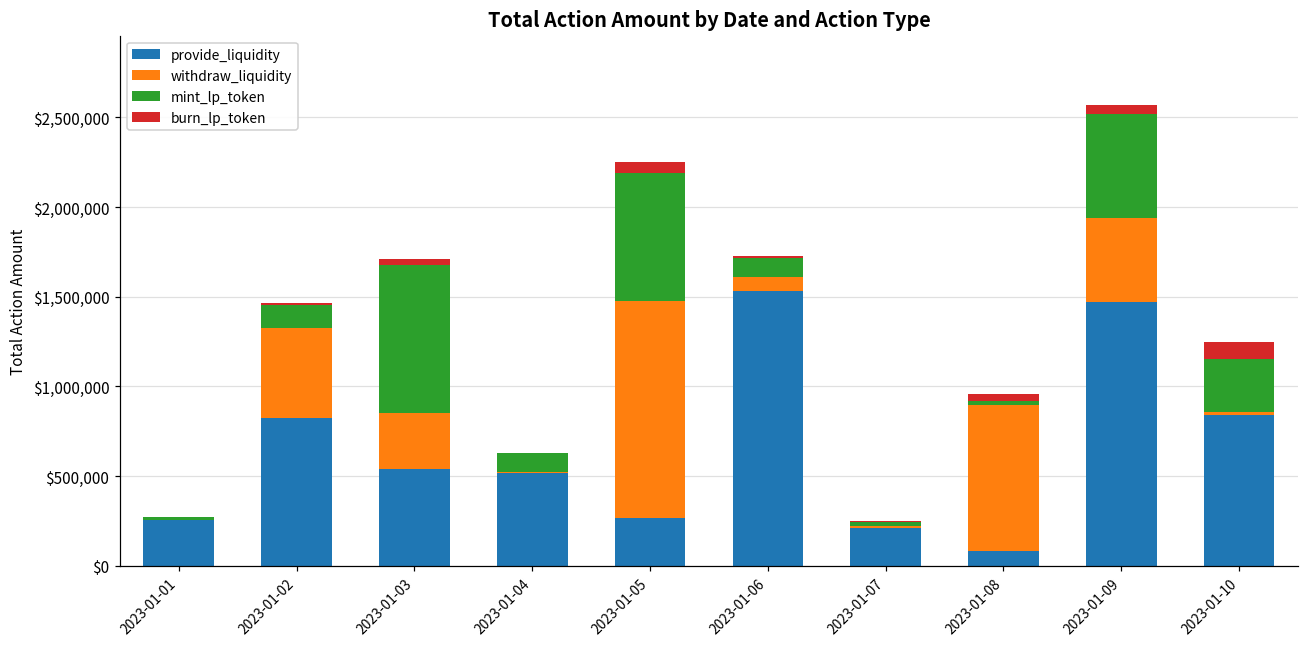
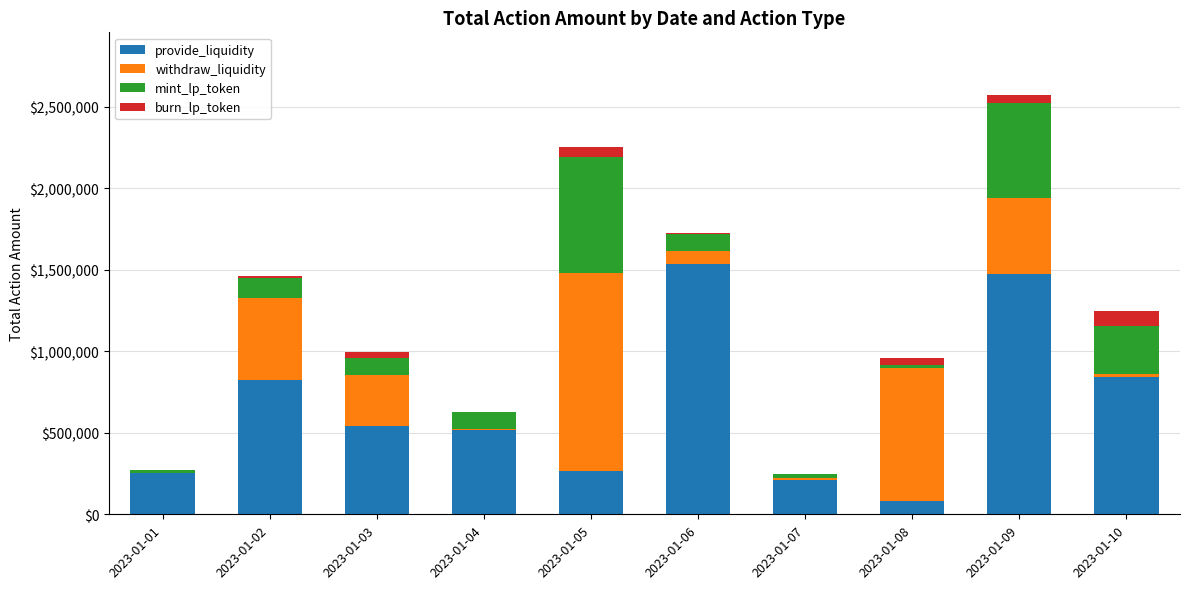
mint_lp_token, 2023-01-03: $820,000 -> $110,000
